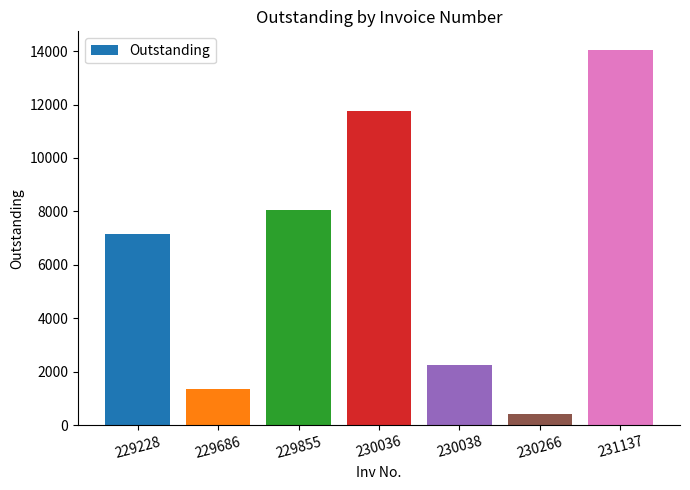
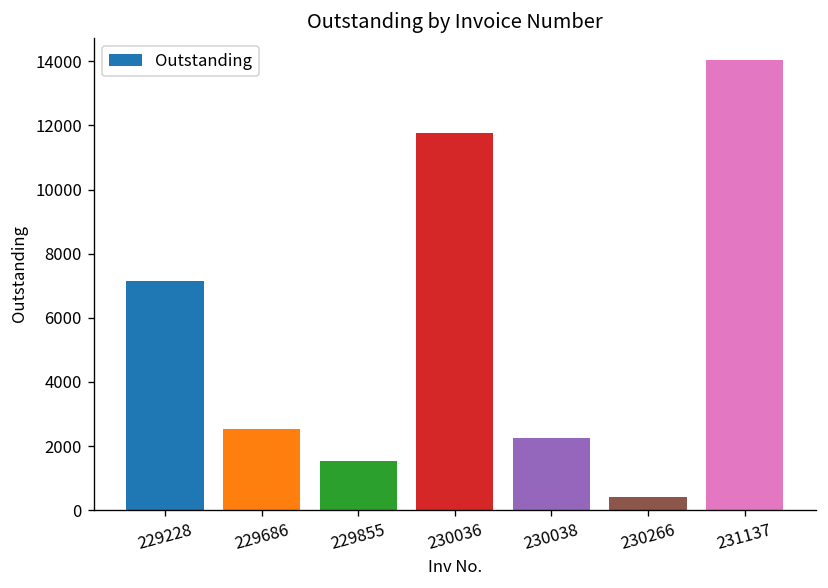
229686: 1400 -> 2500
229855: 8100 -> 1500
